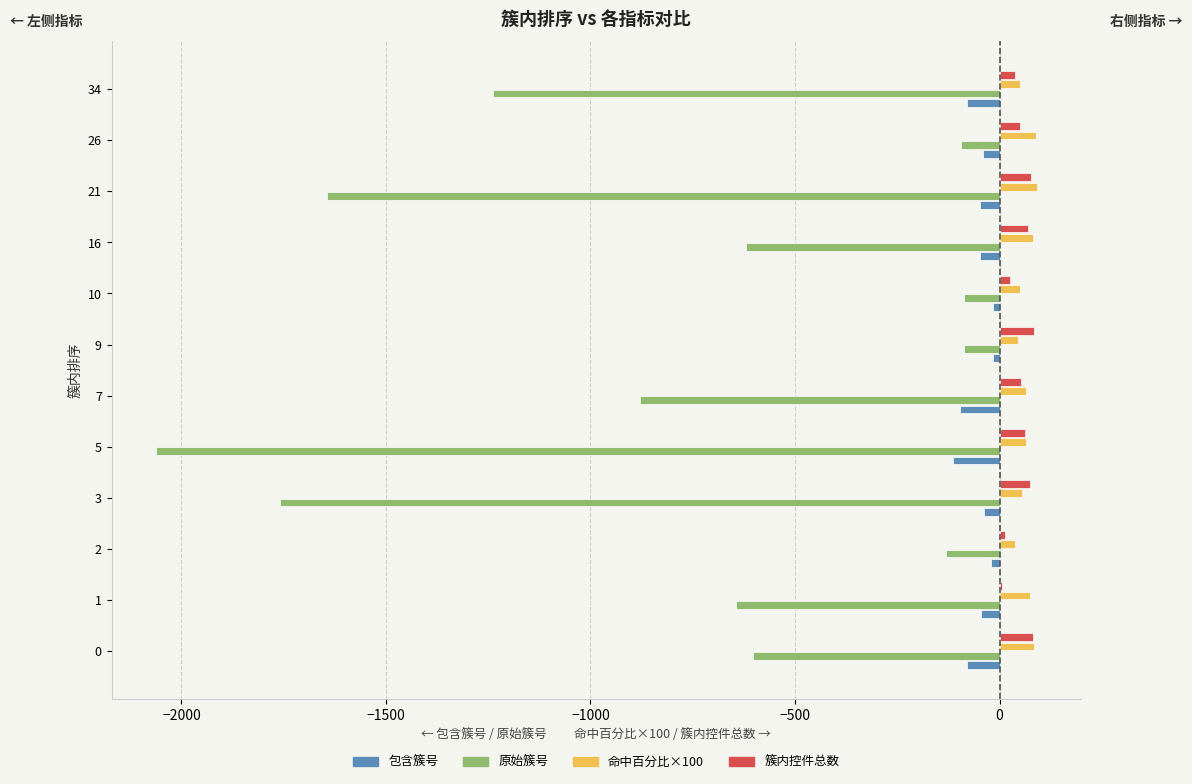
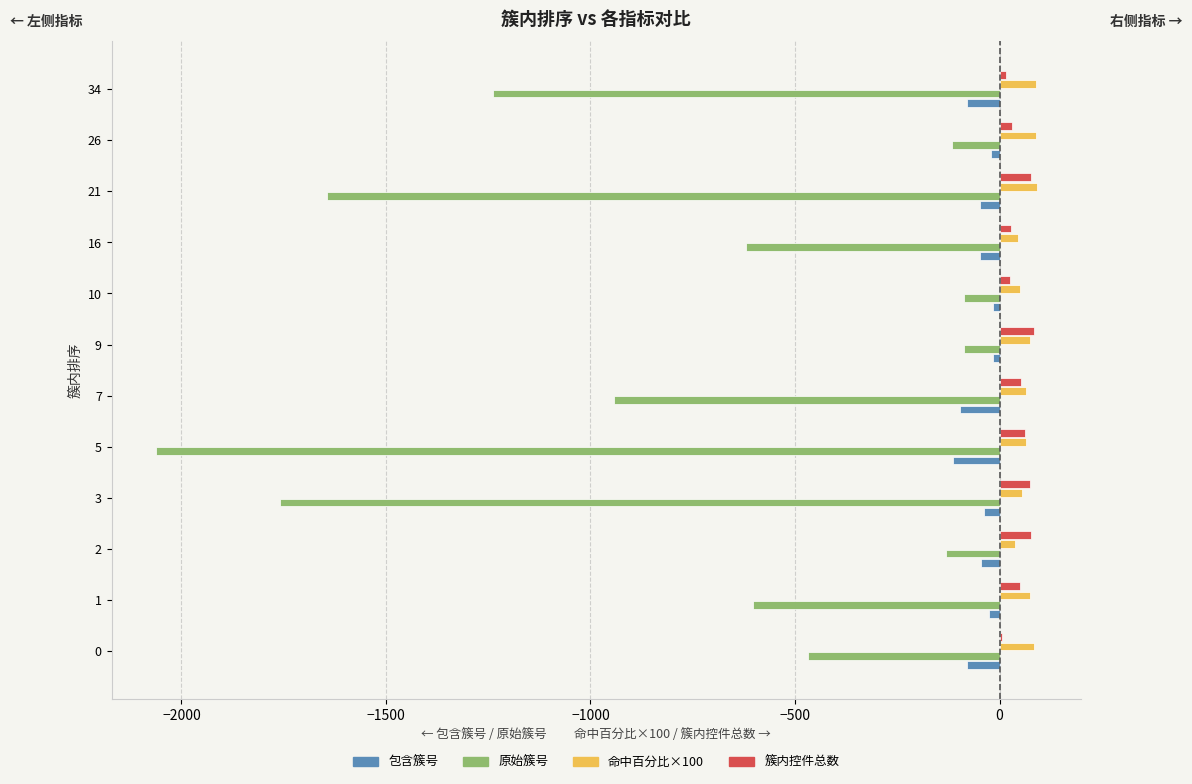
簇内控件总数, 34: 40 -> 20
命中百分比×100, 34: 50 -> 90
簇内控件总数, 26: 50 -> 30
原始簇号, 26: -90 -> -120
包含簇号, 26: -40 -> -20
簇内控件总数, 16: 70 -> 30
命中百分比×100, 16: 80 -> 40
命中百分比×100, 9: 50 -> 80
原始簇号, 7: -880 -> -940
簇内控件总数, 2: 10 -> 80
包含簇号, 2: -20 -> -50
簇内控件总数, 1: 10 -> 50
原始簇号, 1: -650 -> -600
包含簇号, 1: -50 -> -30
簇内控件总数, 0: 80 -> 10
原始簇号, 0: -600 -> -470
